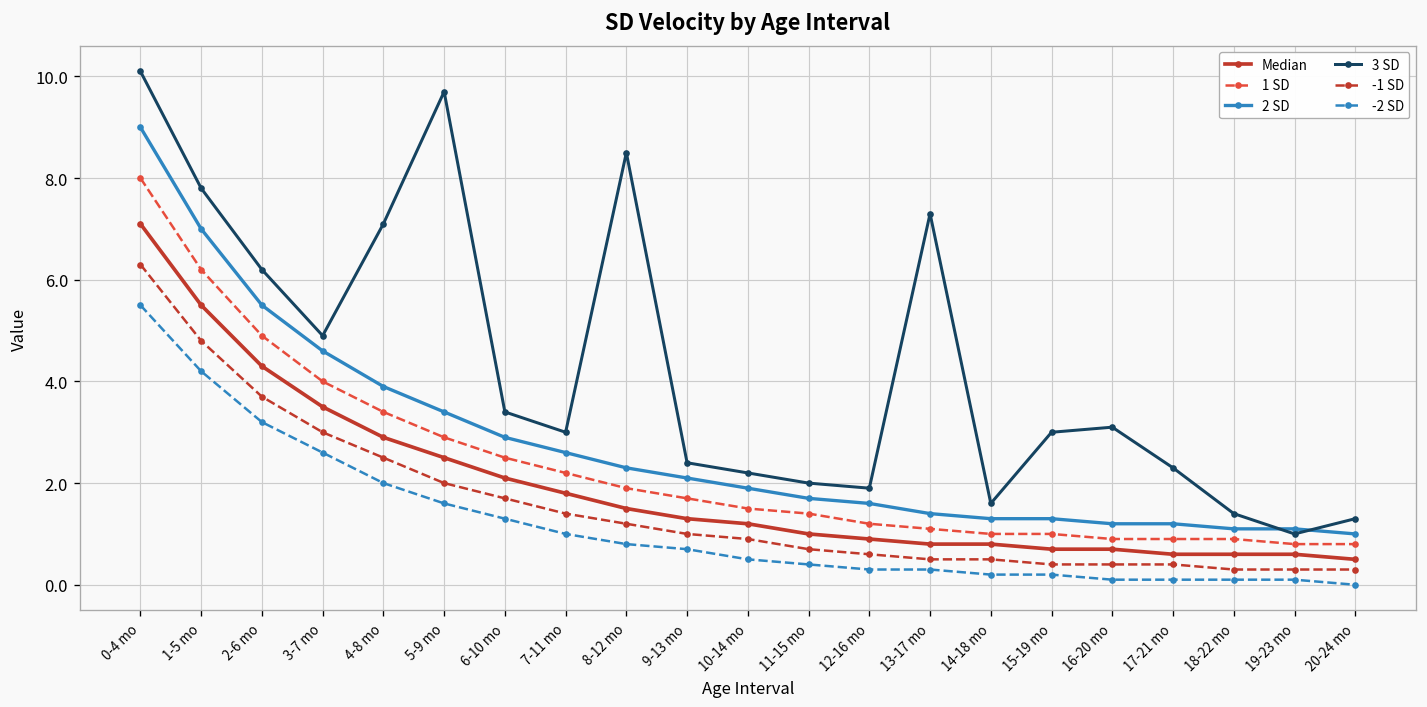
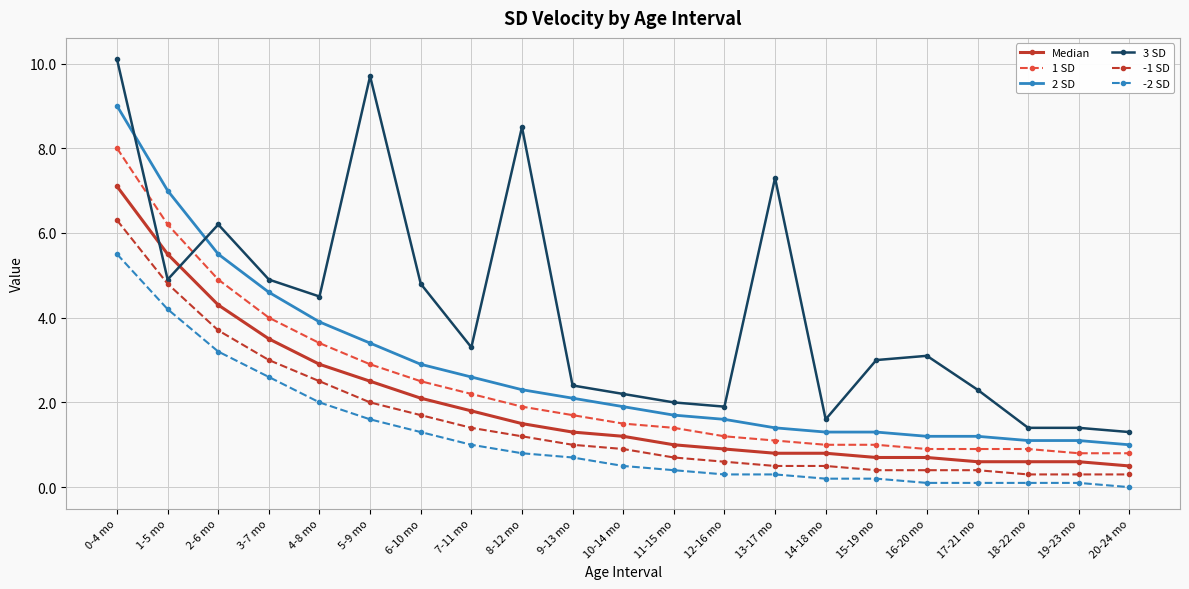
3 SD, 1-5 mo: 7.8 -> 4.9
3 SD, 4-8 mo: 7.1 -> 4.5
3 SD, 6-10 mo: 3.4 -> 4.8
3 SD, 7-11 mo: 3.0 -> 3.3
3 SD, 19-23 mo: 1.0 -> 1.4
